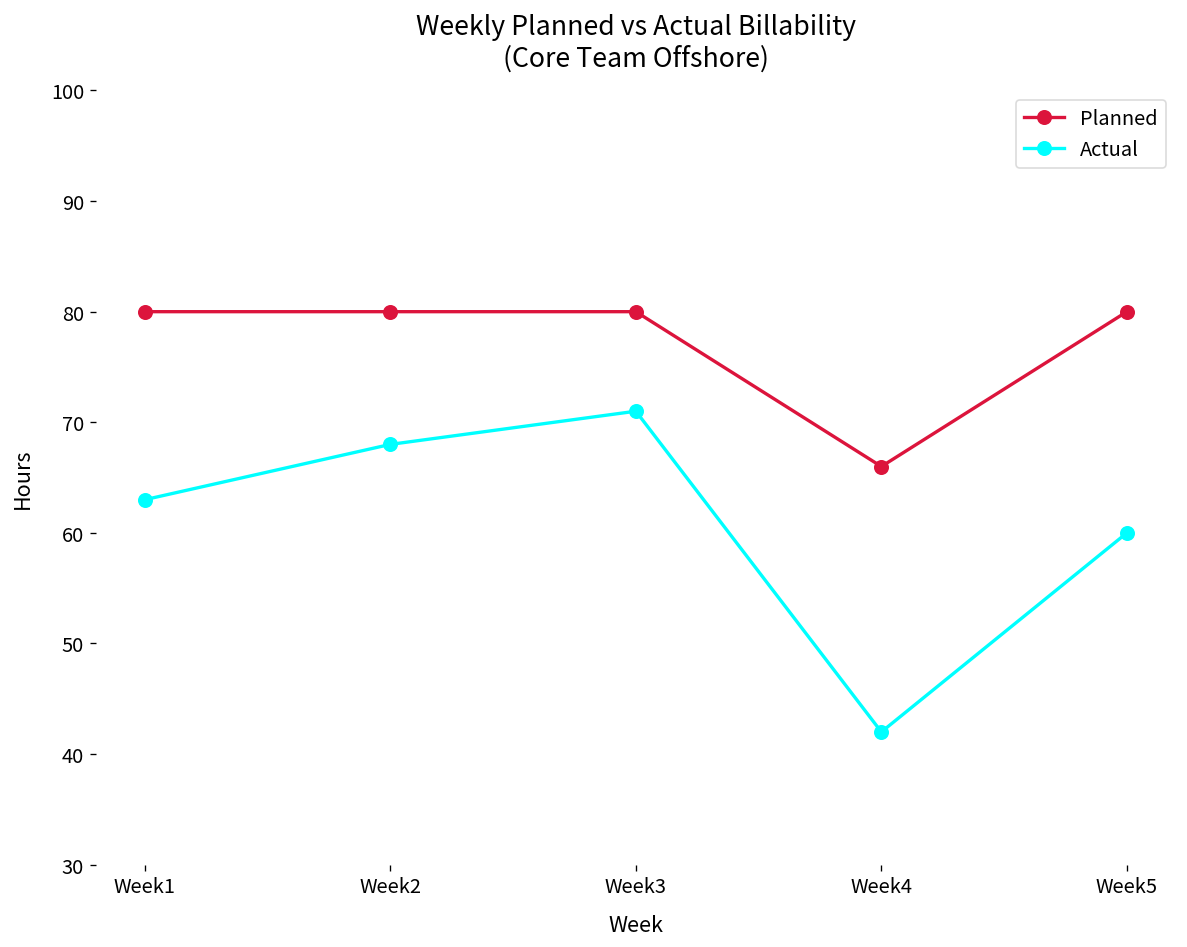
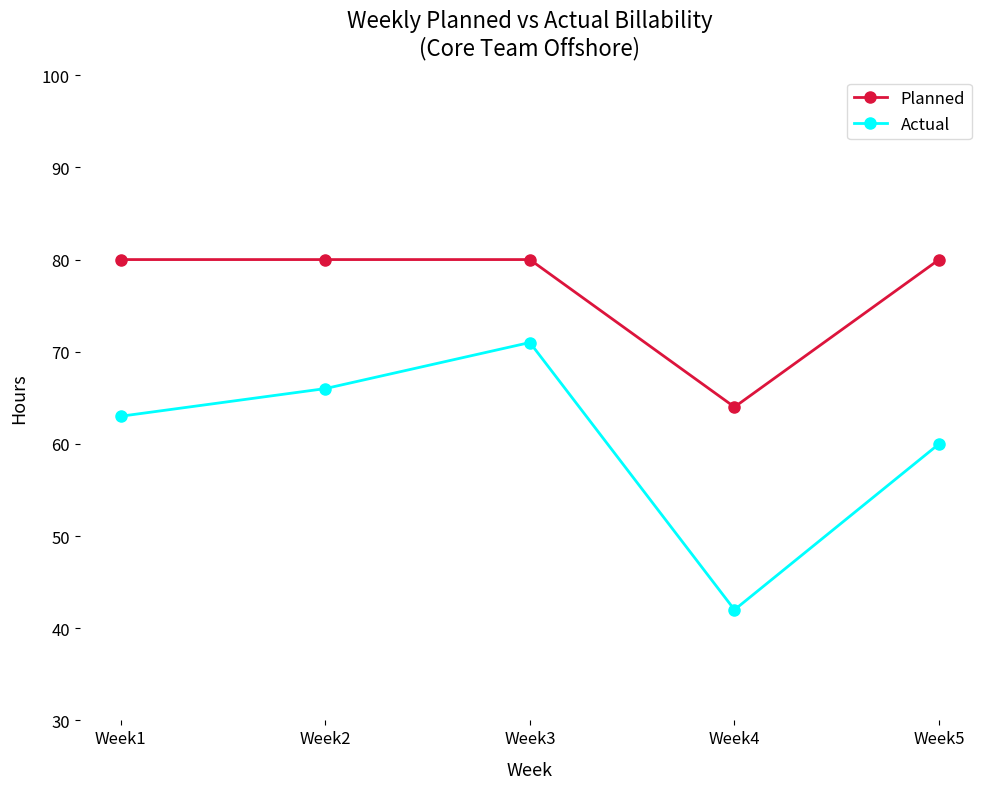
Actual, Week2: 68 -> 66
Planned, Week4: 66 -> 64
